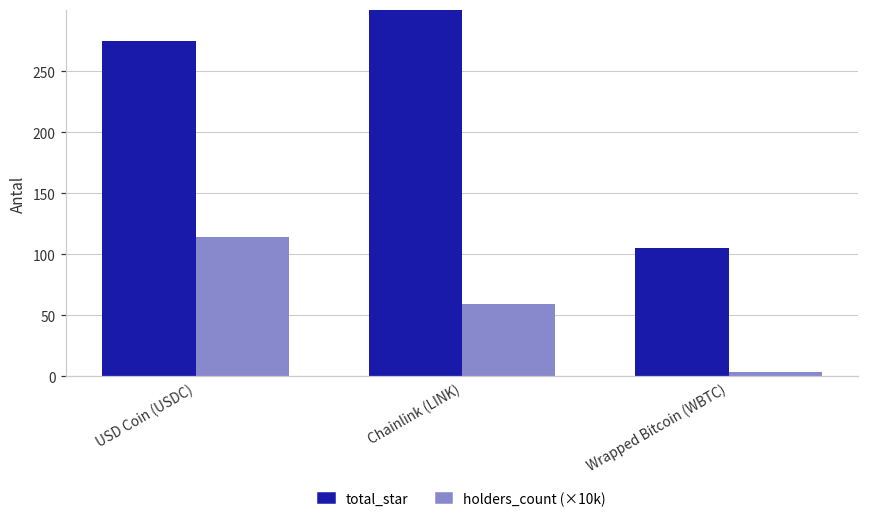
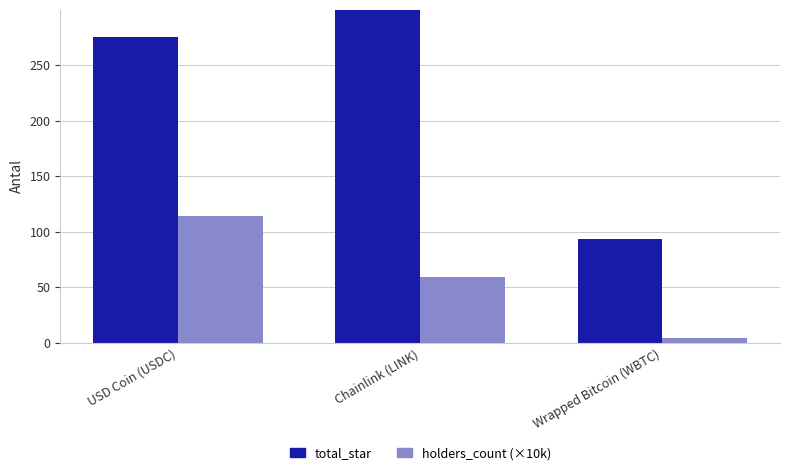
total_star, Wrapped Bitcoin (WBTC): 105 -> 93
